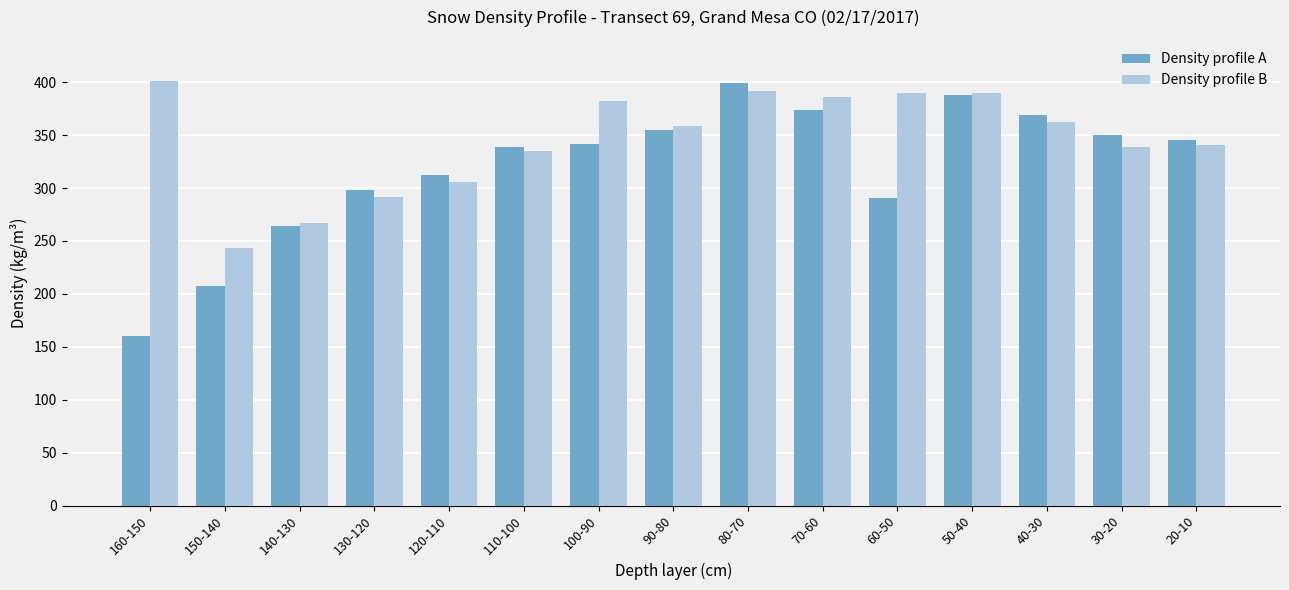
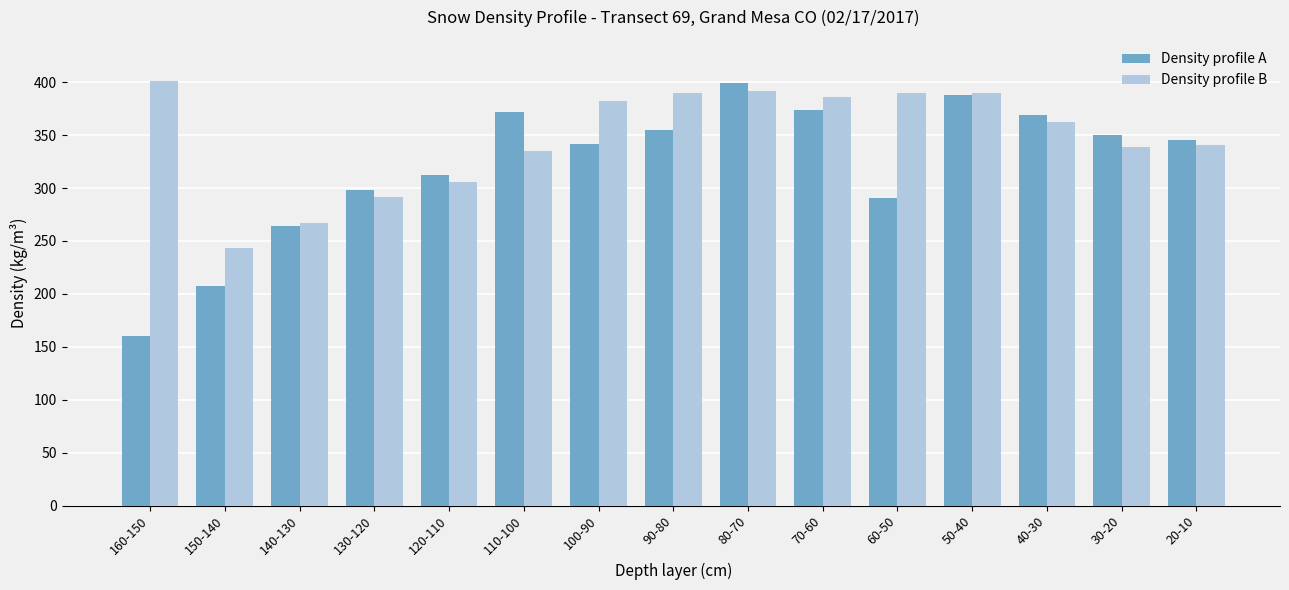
Density profile A, 110-100: 339 -> 372
Density profile B, 90-80: 359 -> 390
